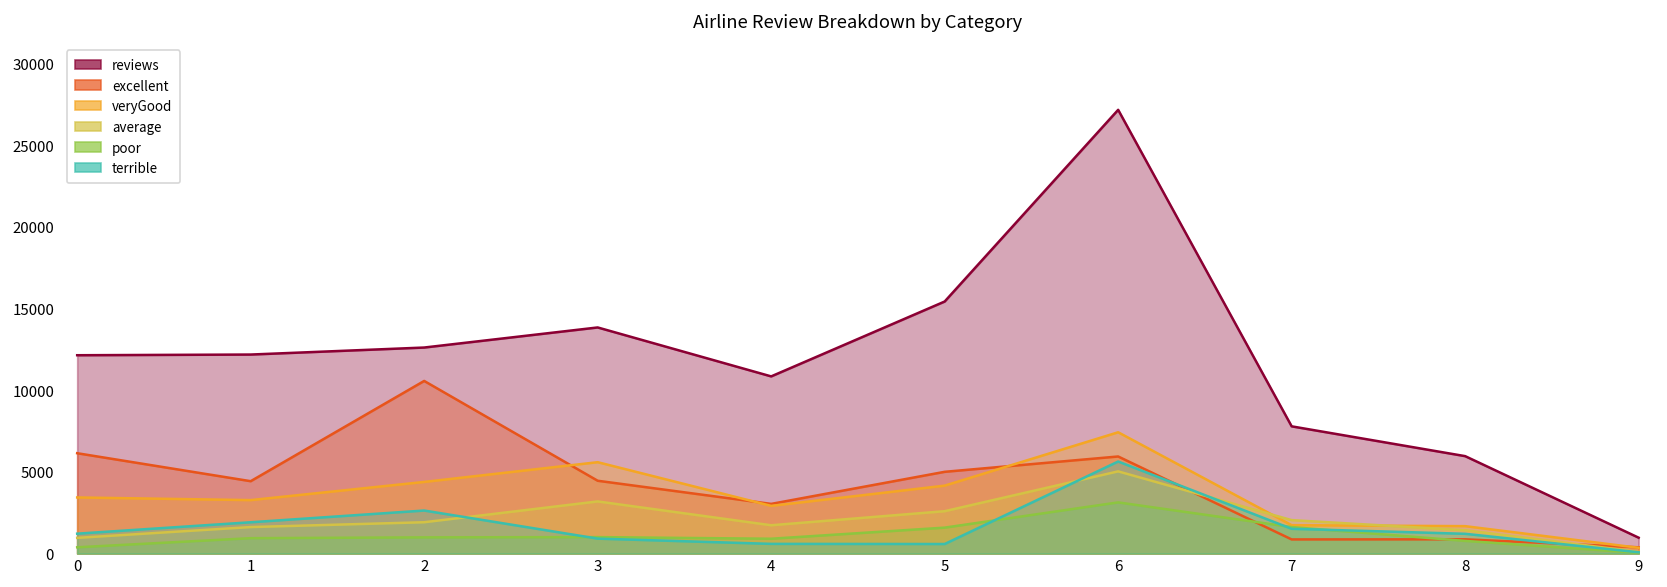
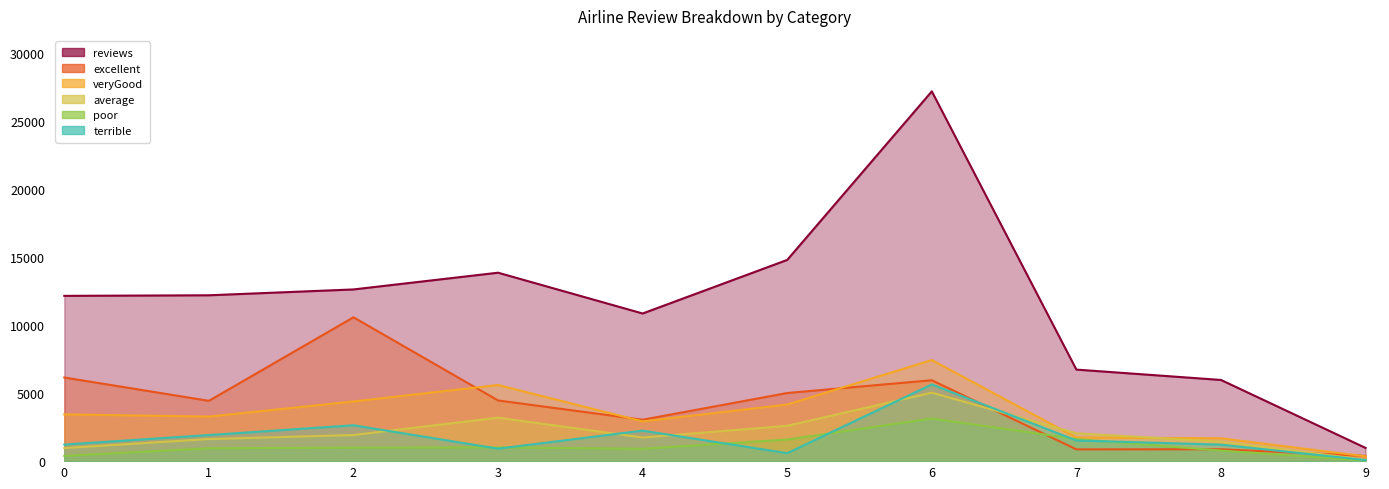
terrible, 4: 600 -> 2200
reviews, 5: 15400 -> 14800
reviews, 7: 7800 -> 6700
